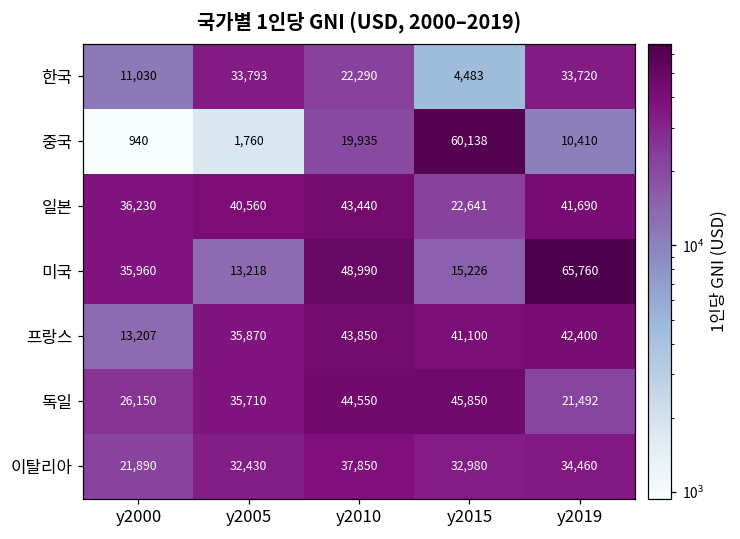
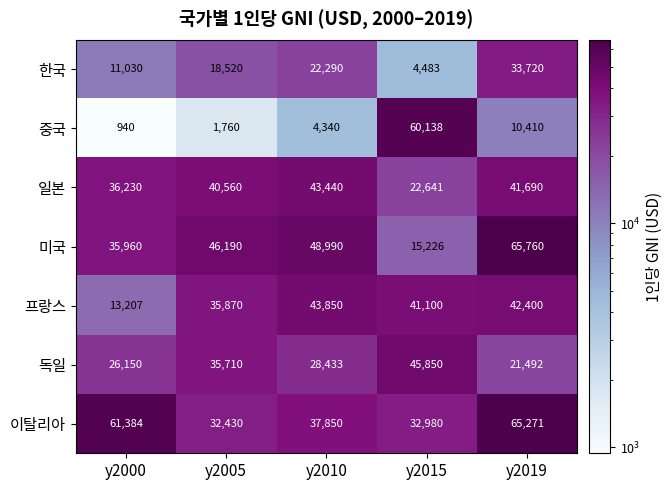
한국, y2005: 33,793 -> 18,520
중국, y2010: 19,935 -> 4,340
미국, y2005: 13,218 -> 46,190
독일, y2010: 44,550 -> 28,433
이탈리아, y2000: 21,890 -> 61,384
이탈리아, y2019: 34,460 -> 65,271
